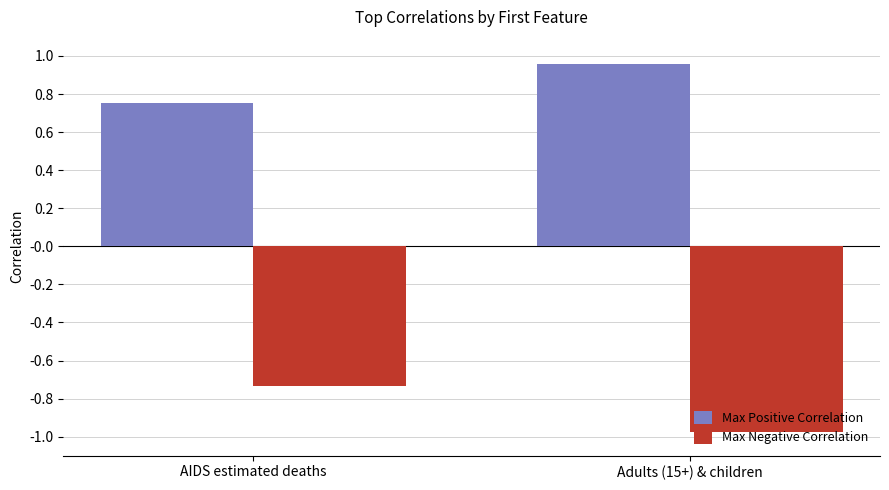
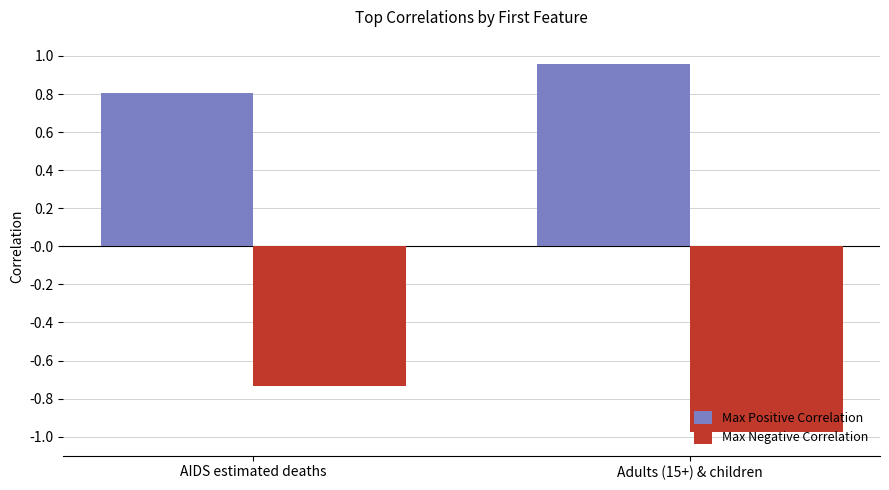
Max Positive Correlation, AIDS estimated deaths: 0.75 -> 0.81
